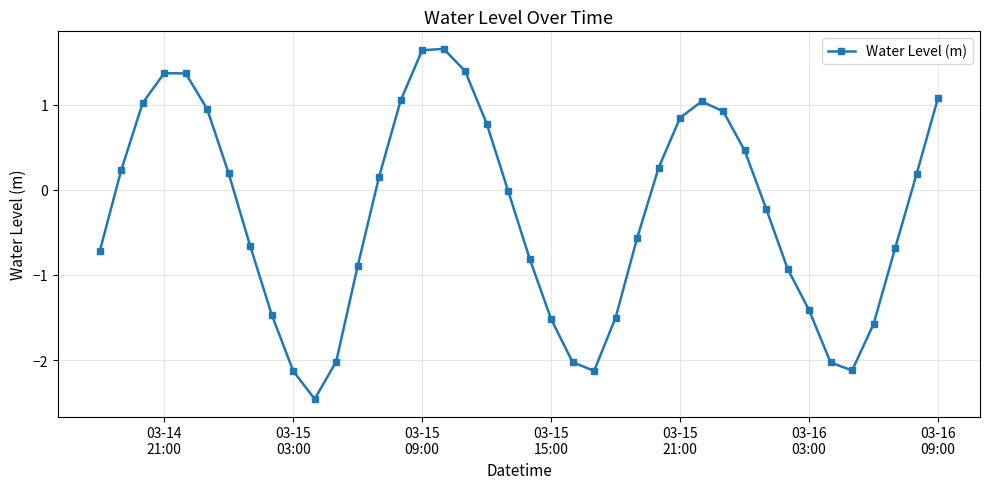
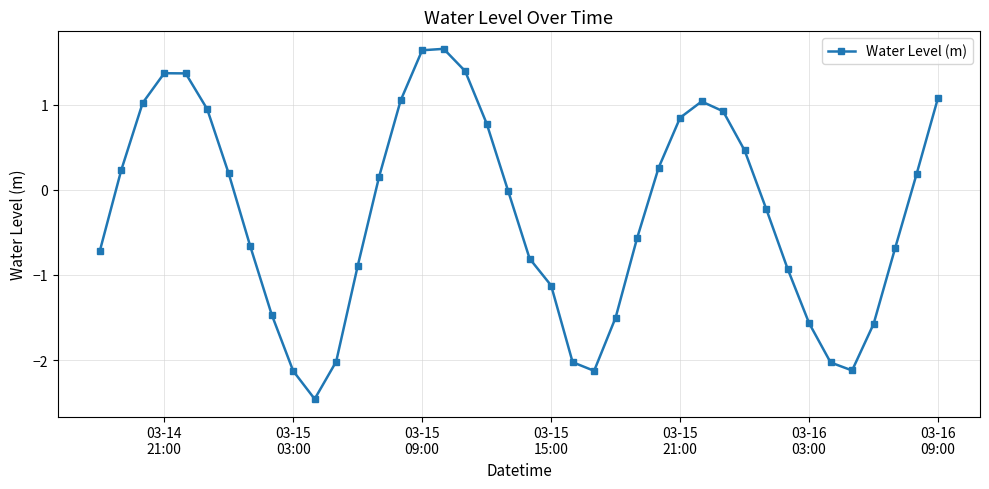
03-15 15:00: -1.5 -> -1.1
03-16 03:00: -1.4 -> -1.6
